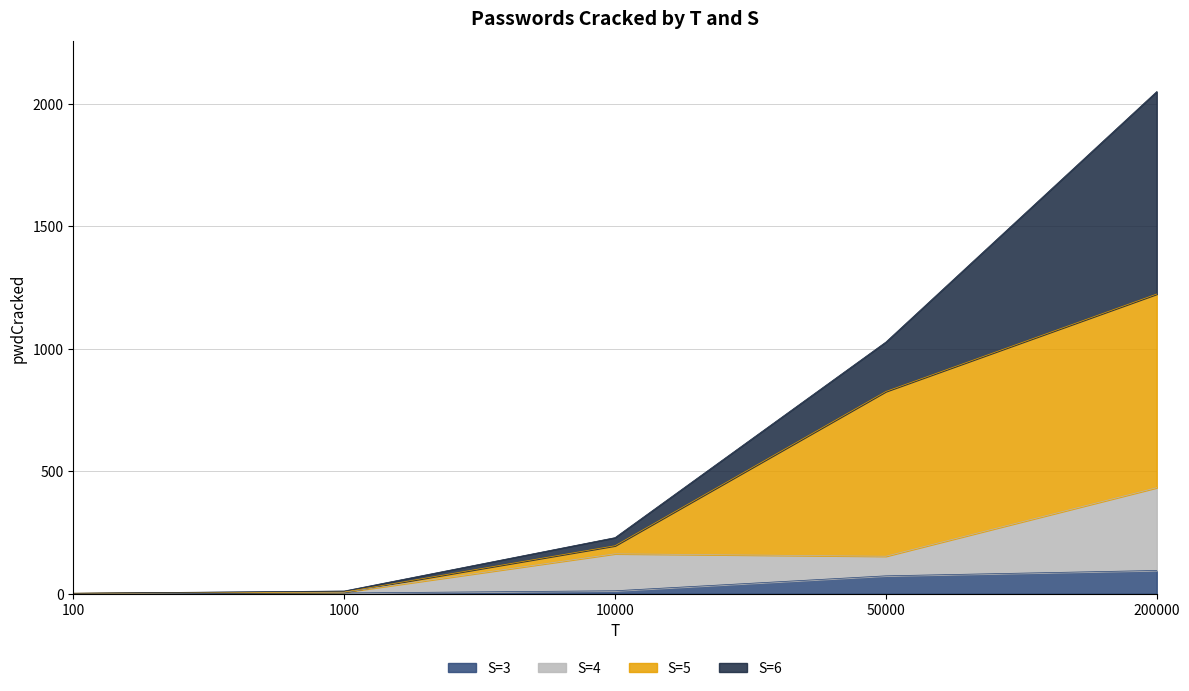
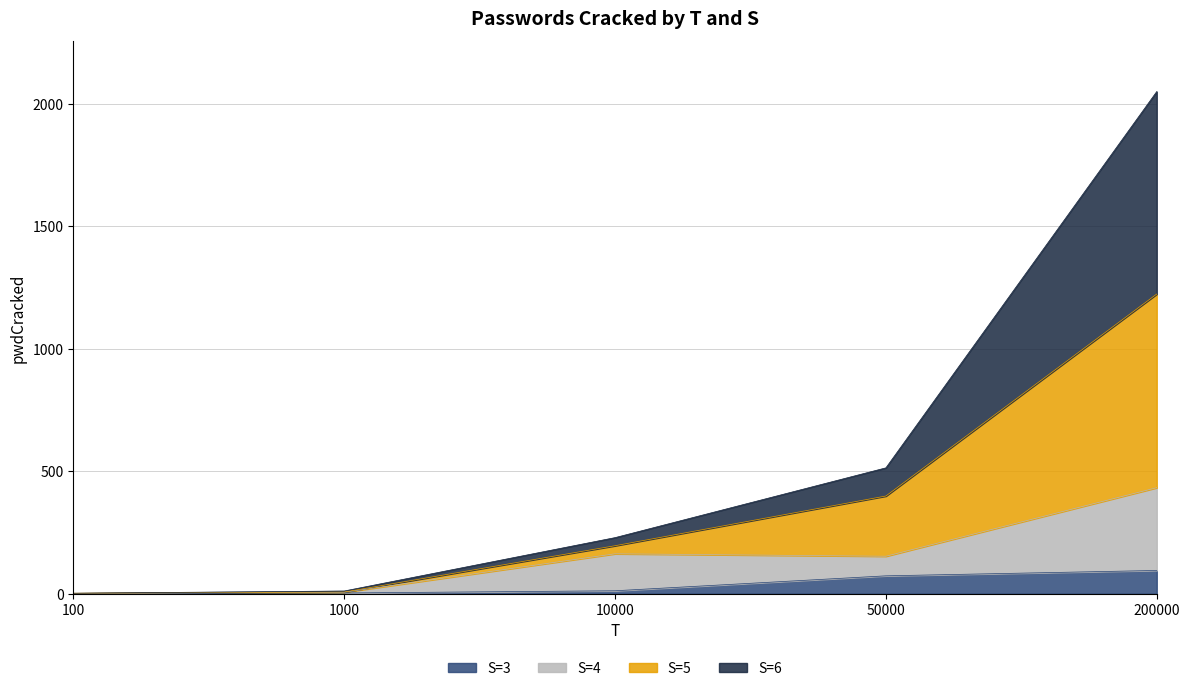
S=5, 50000: 670 -> 250
S=6, 50000: 200 -> 120
